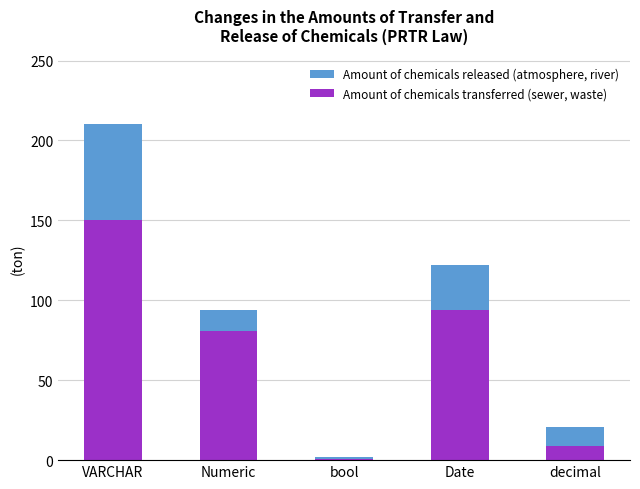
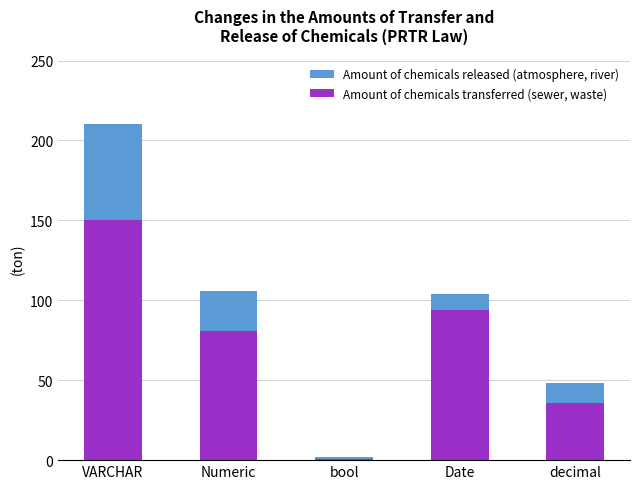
Amount of chemicals released (atmosphere, river), Numeric: 13 -> 25
Amount of chemicals released (atmosphere, river), Date: 28 -> 10
Amount of chemicals transferred (sewer, waste), decimal: 9 -> 36
